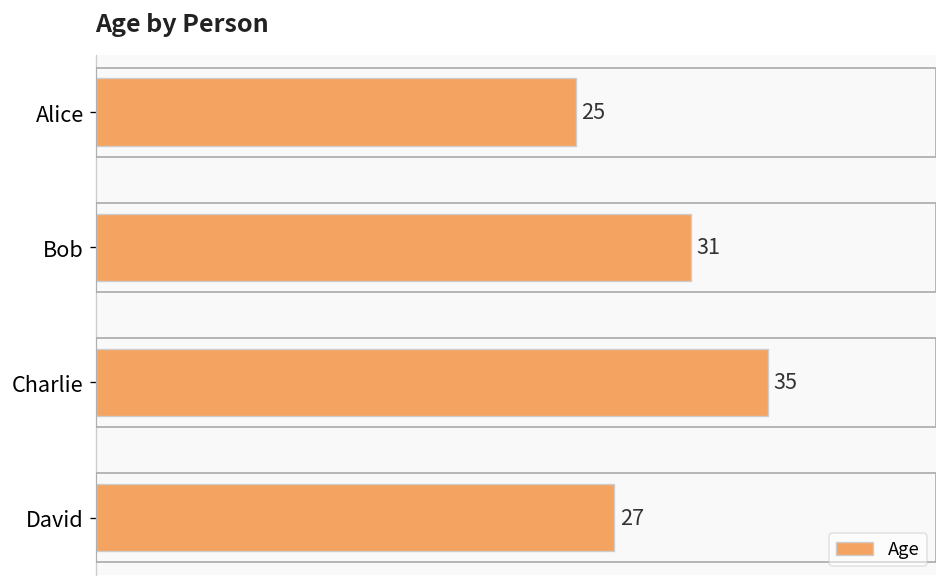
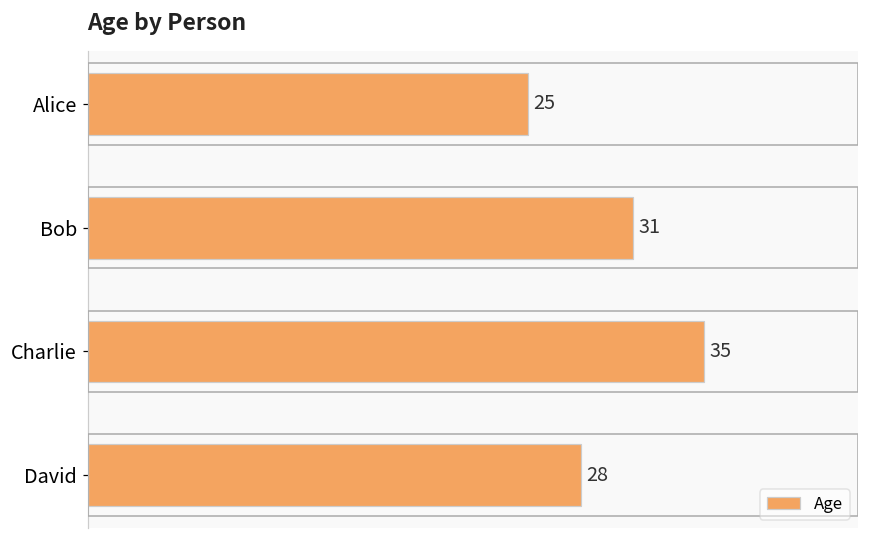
David: 27 -> 28
